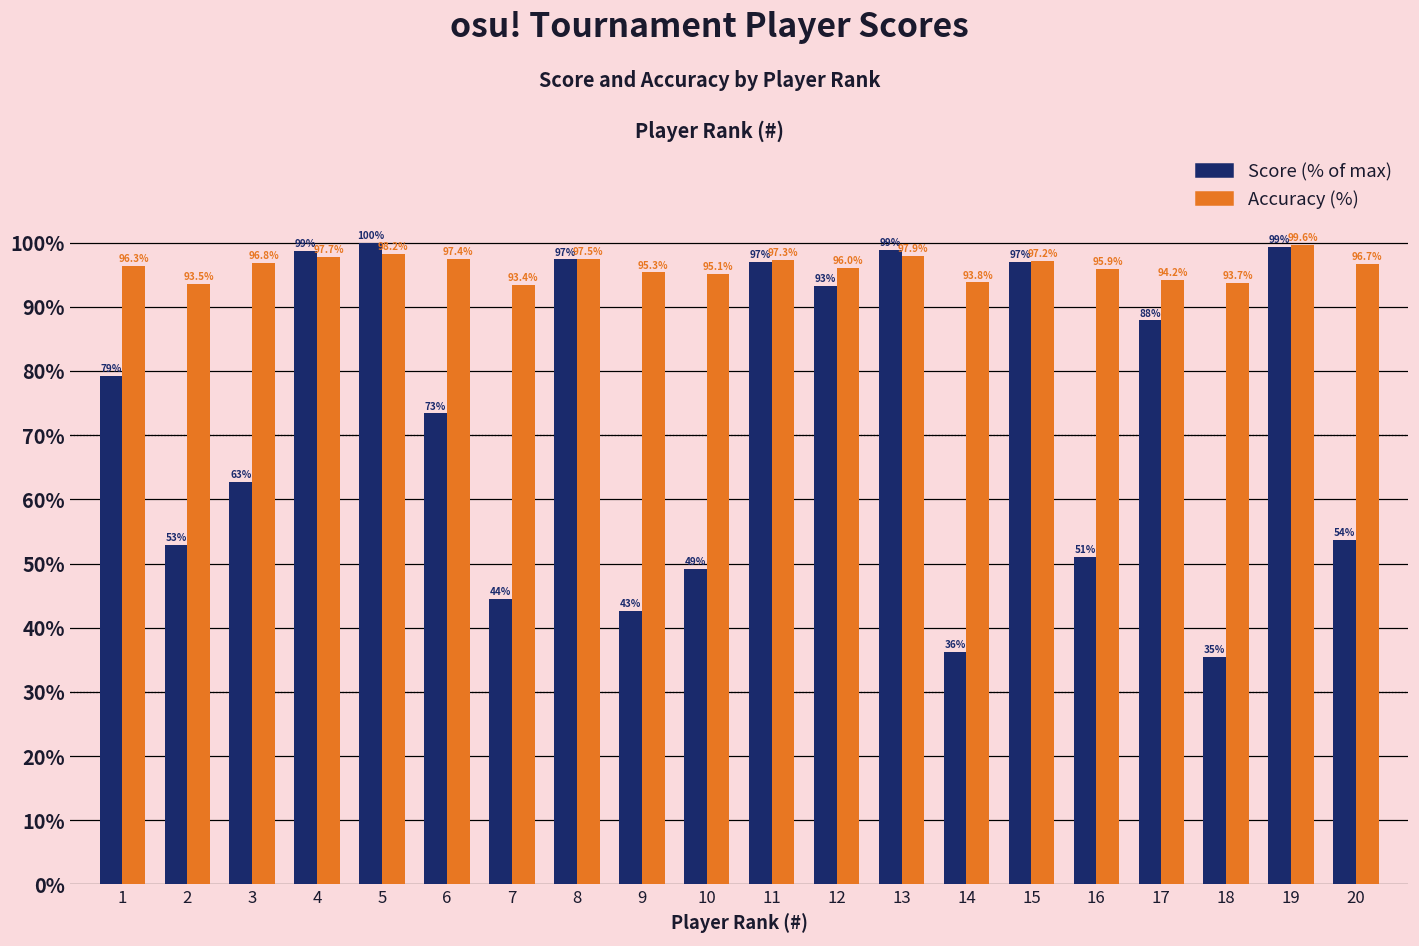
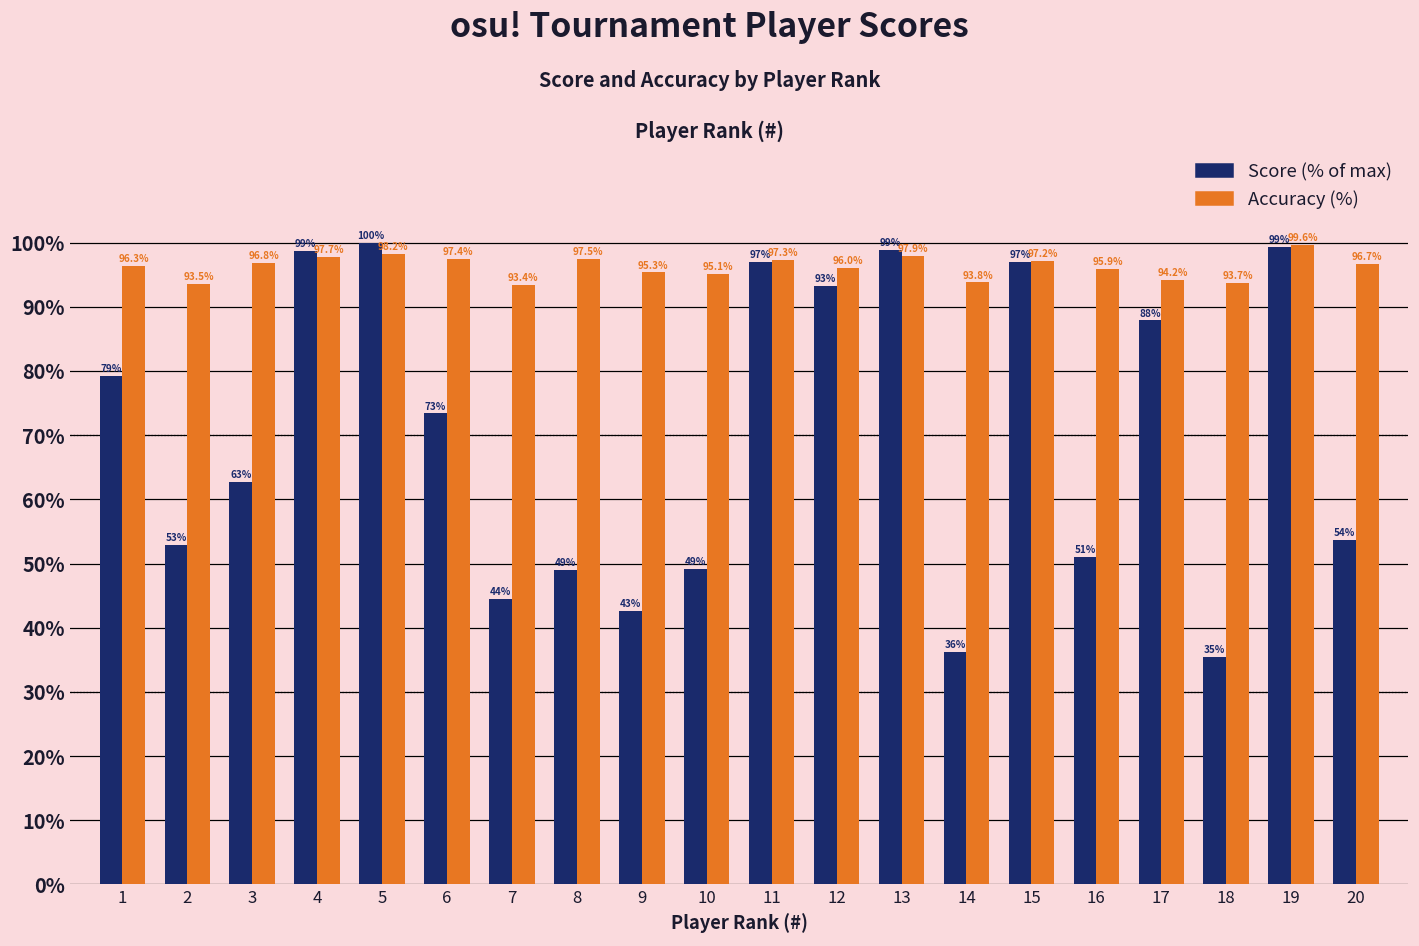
Score (% of max), 8: 97% -> 49%
